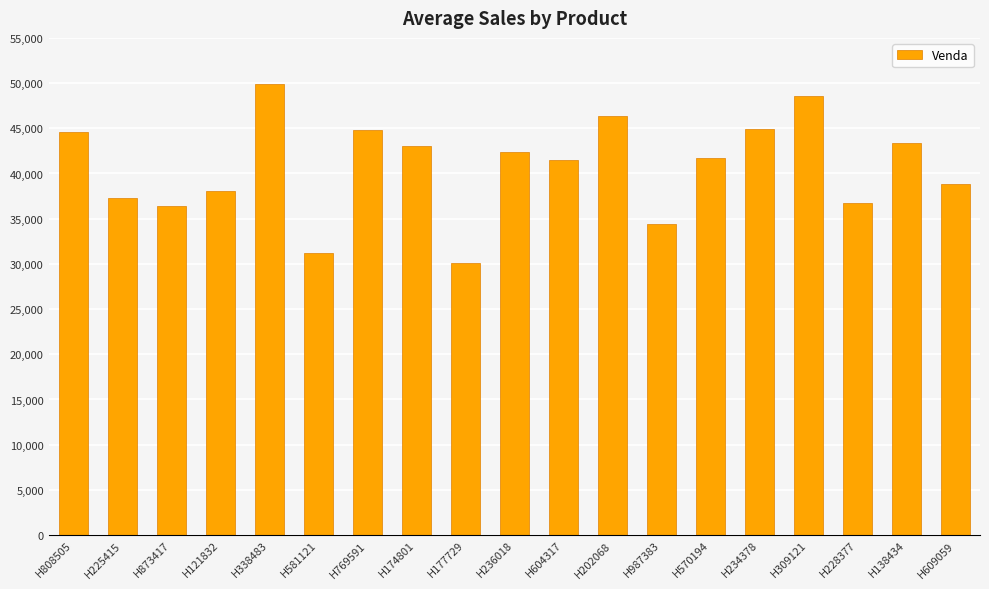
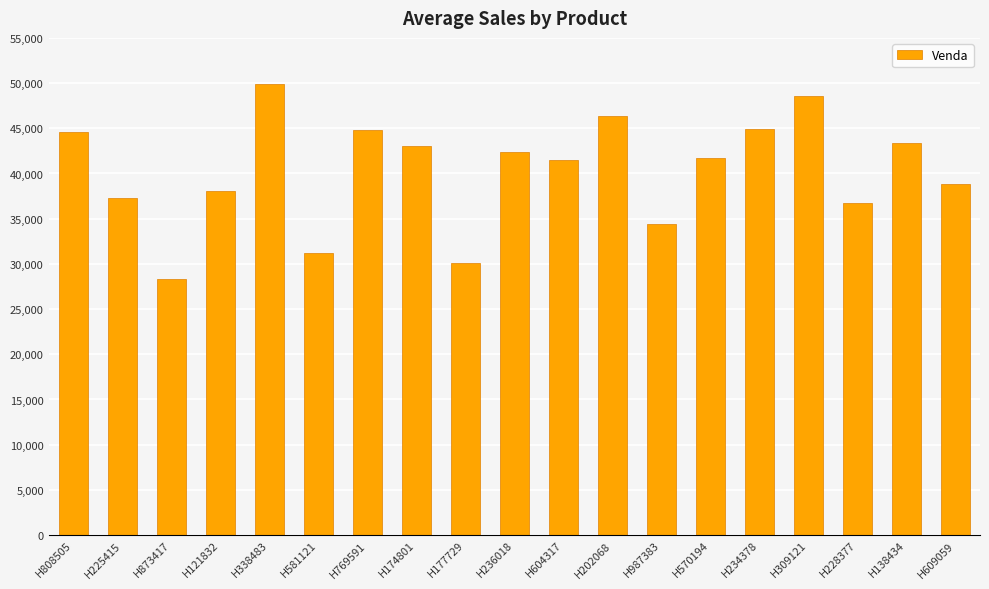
H873417: 36,000 -> 28,000
